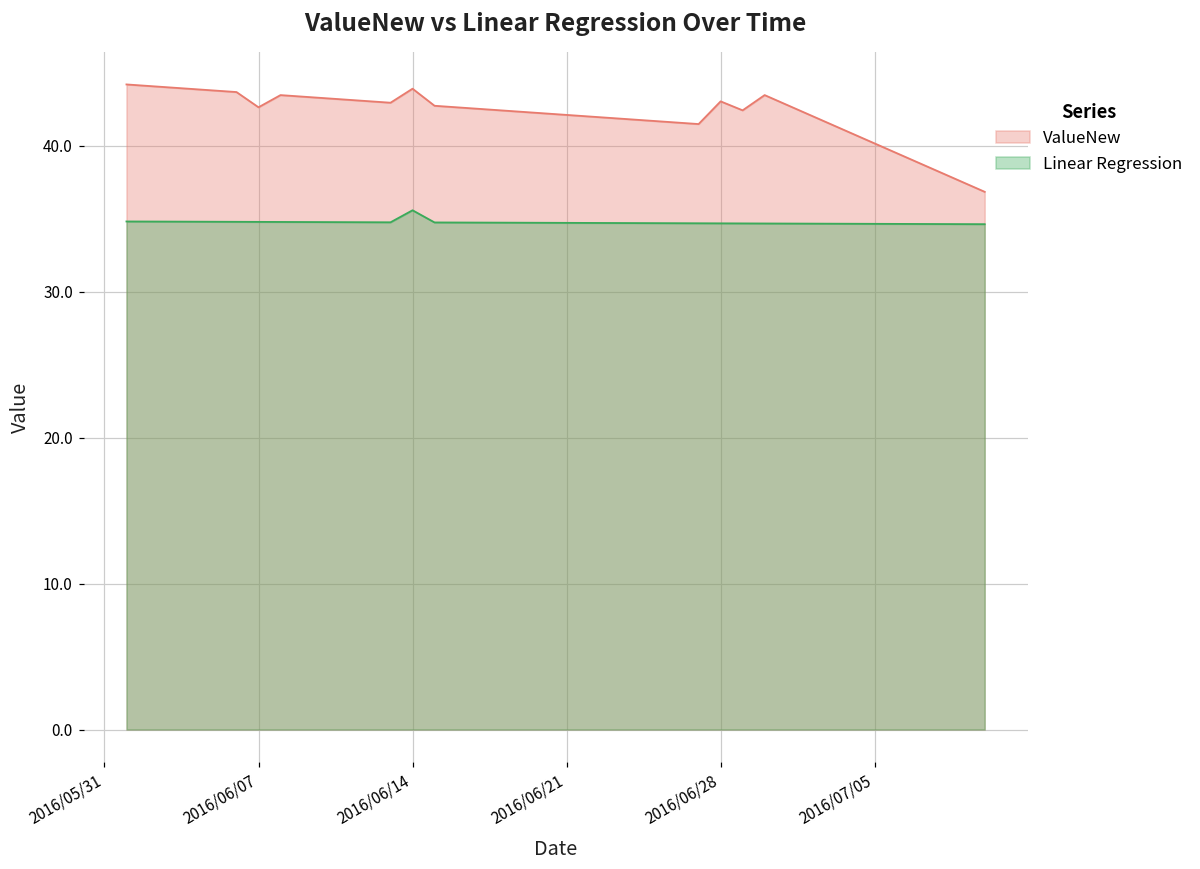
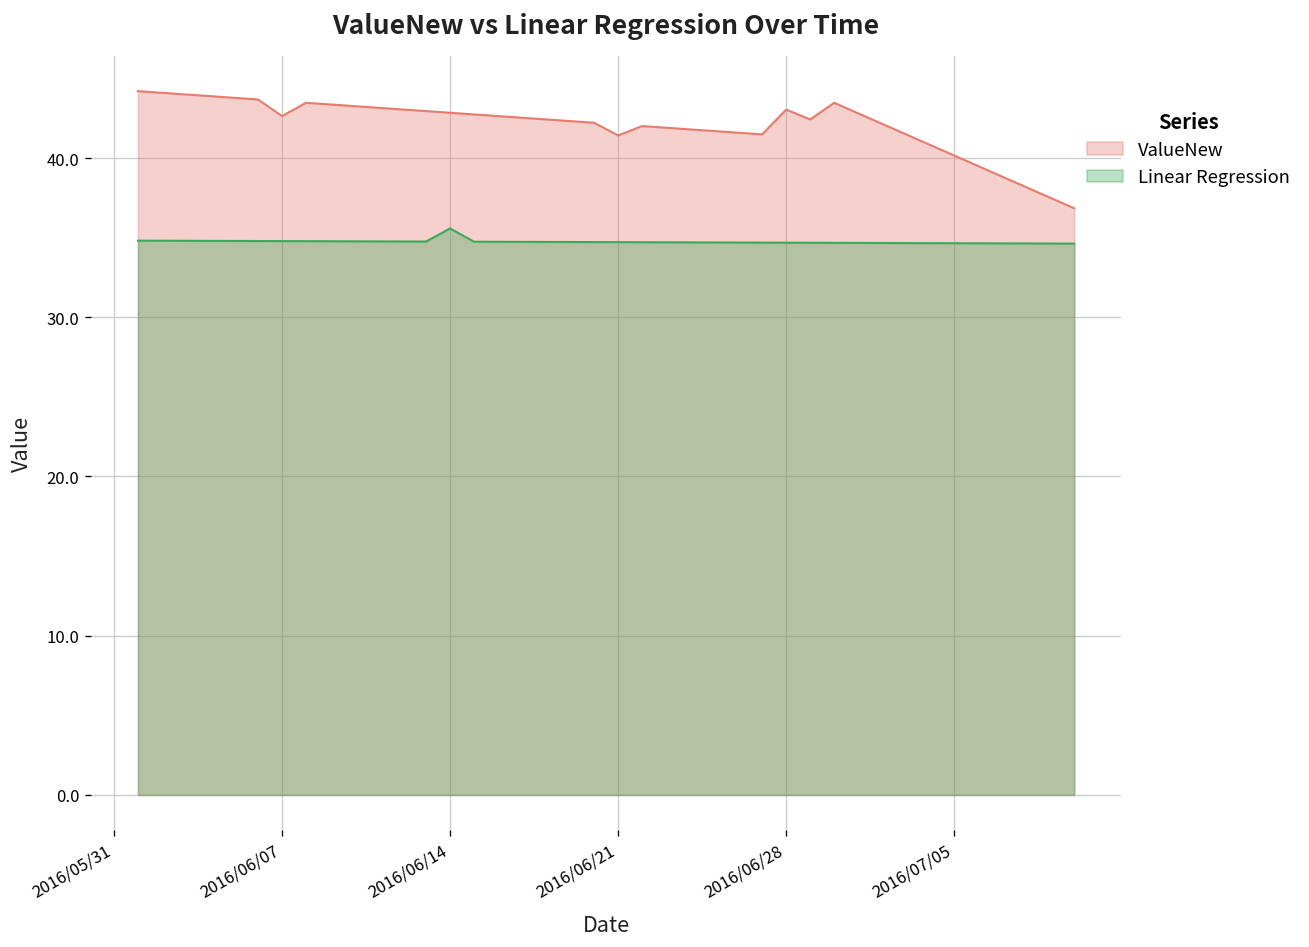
ValueNew, 2016/06/14: 43.9 -> 42.9
ValueNew, 2016/06/21: 42.1 -> 41.4
